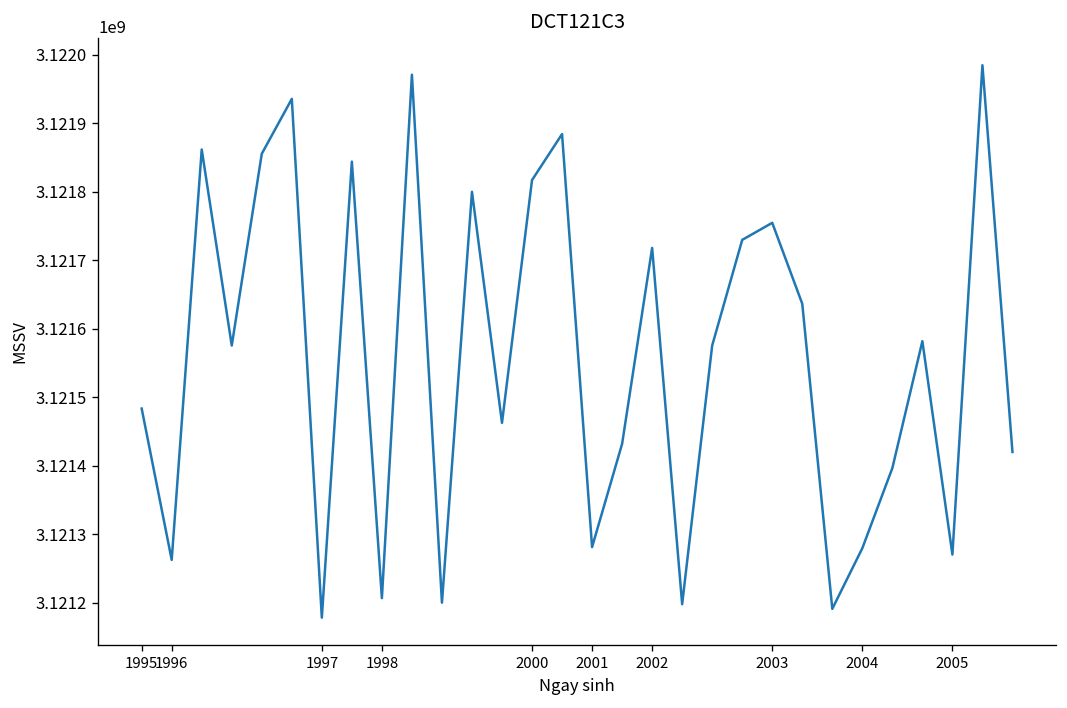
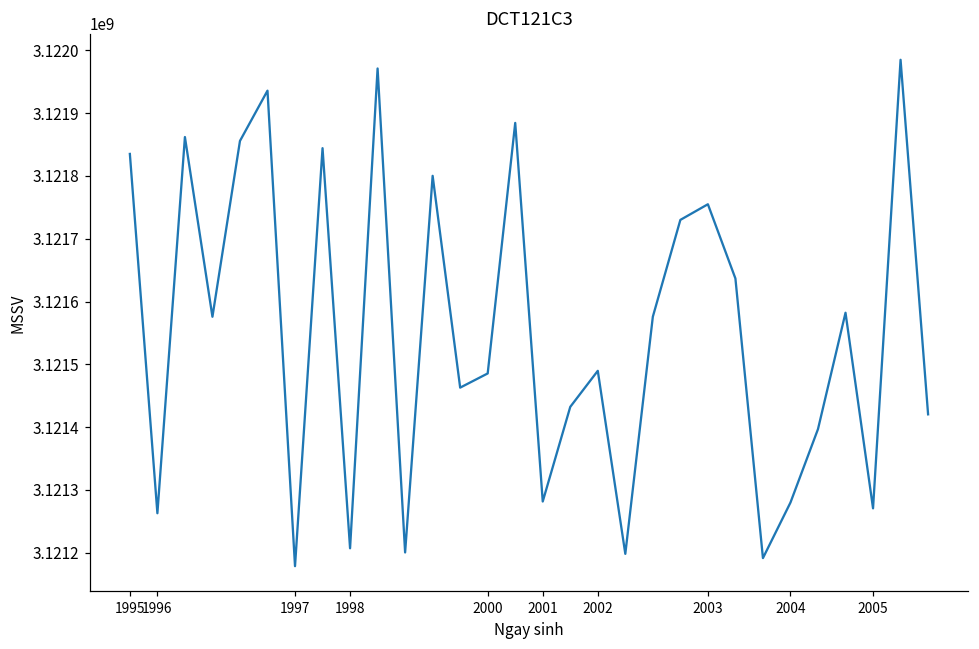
1995: 3121480000 -> 3121840000
2000: 3121820000 -> 3121490000
2002: 3121720000 -> 3121490000
